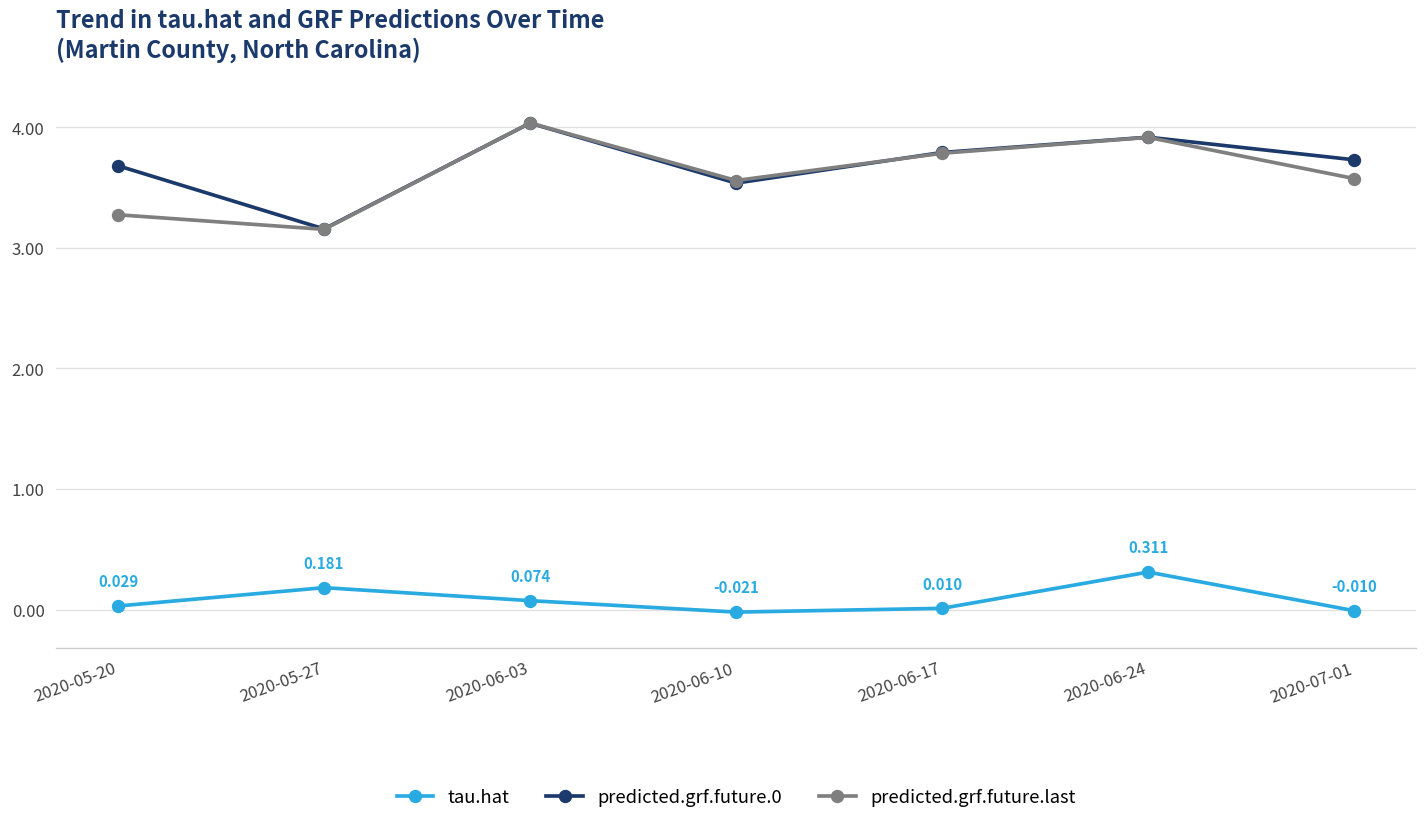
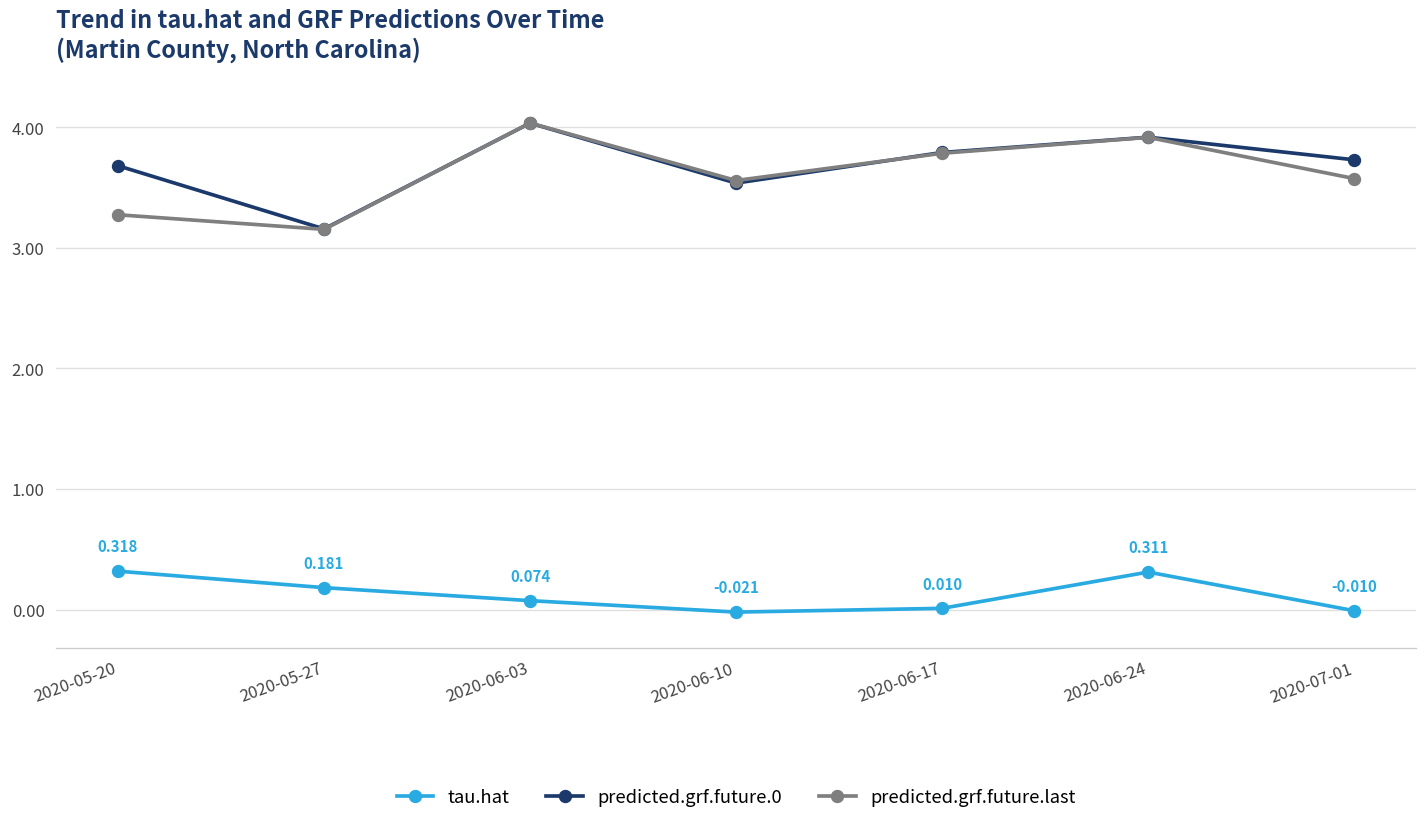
tau.hat, 2020-05-20: 0.029 -> 0.318
